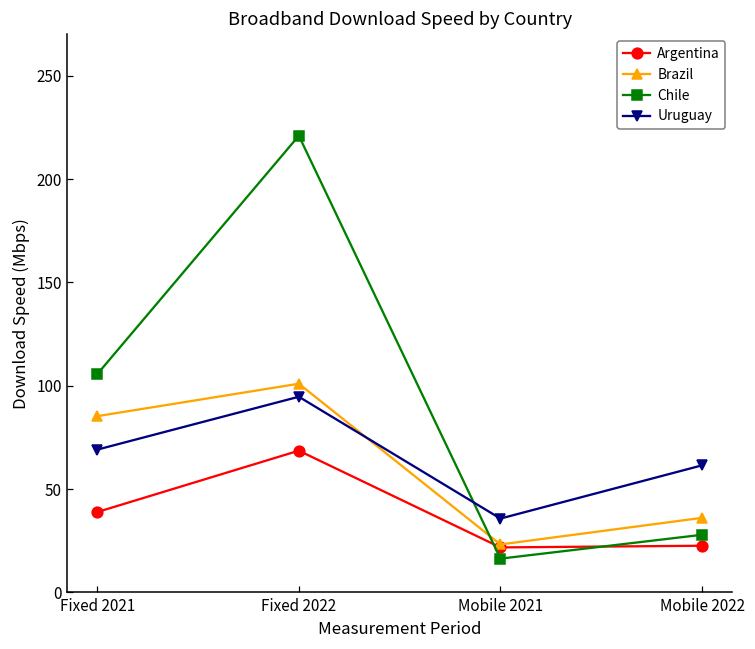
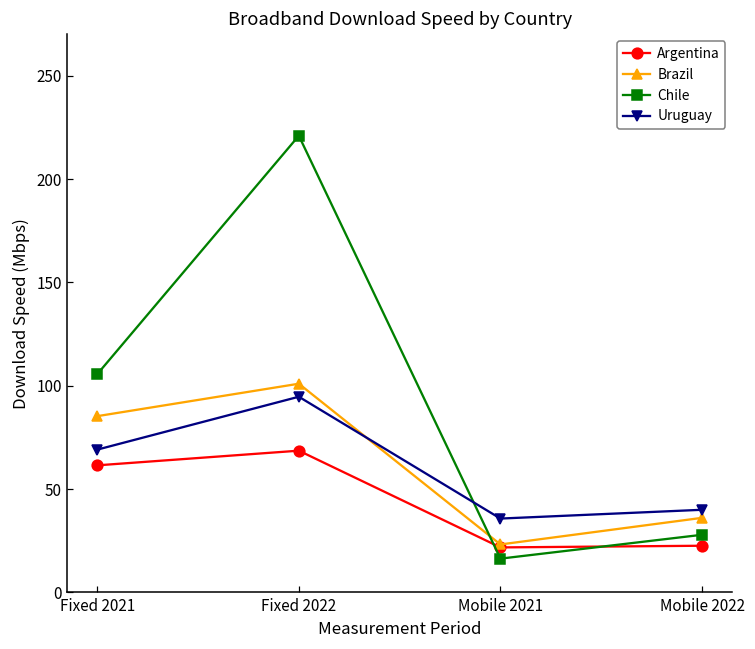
Argentina, Fixed 2021: 39 -> 62
Uruguay, Mobile 2022: 62 -> 40
